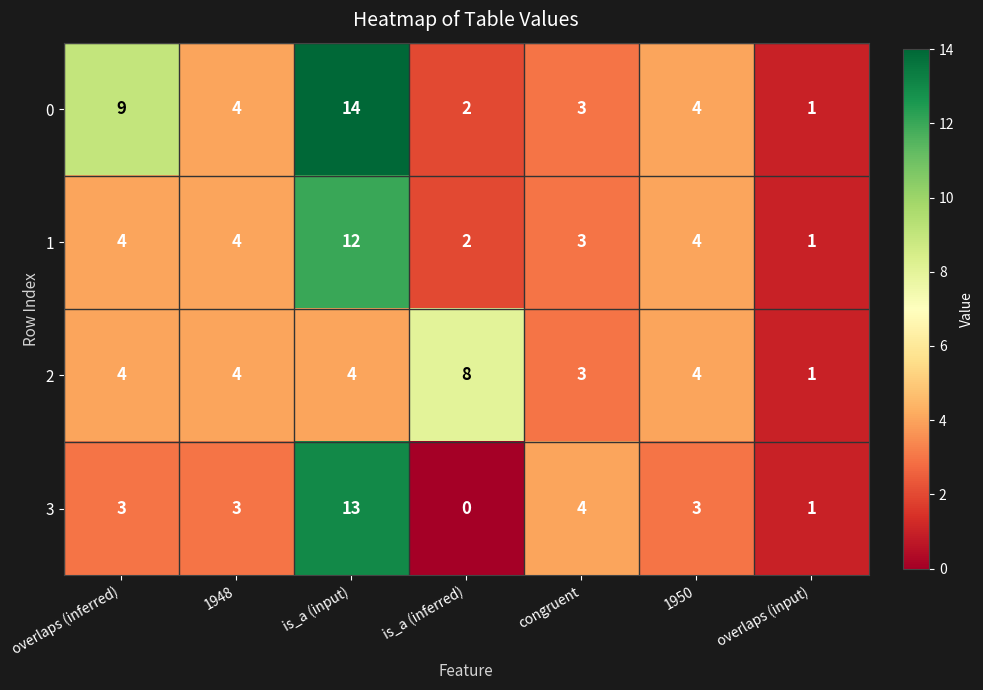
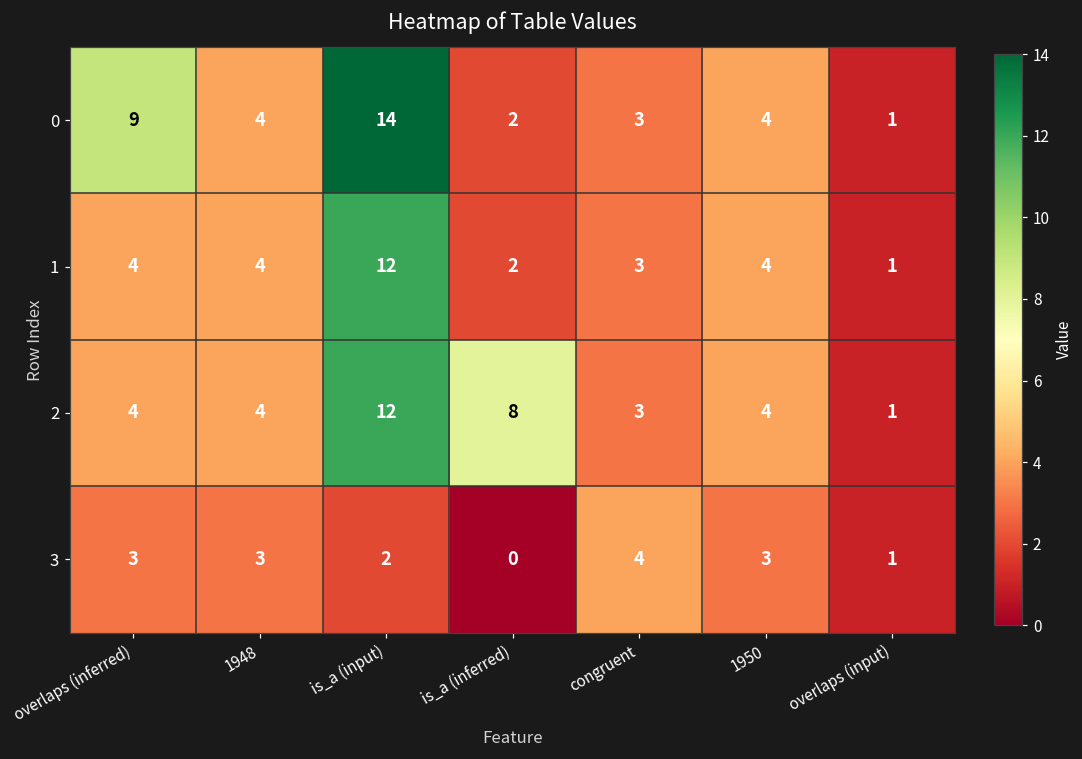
2, is_a (input): 4 -> 12
3, is_a (input): 13 -> 2
